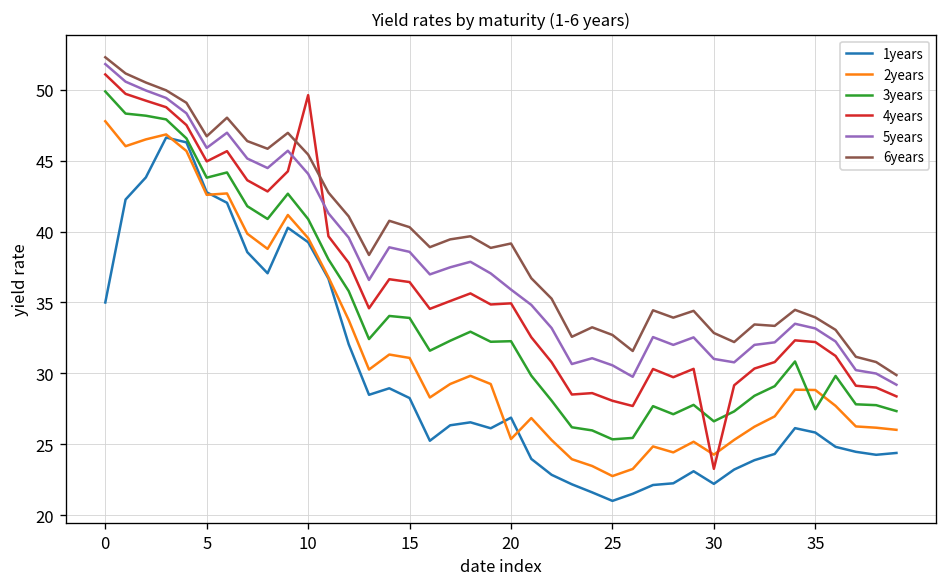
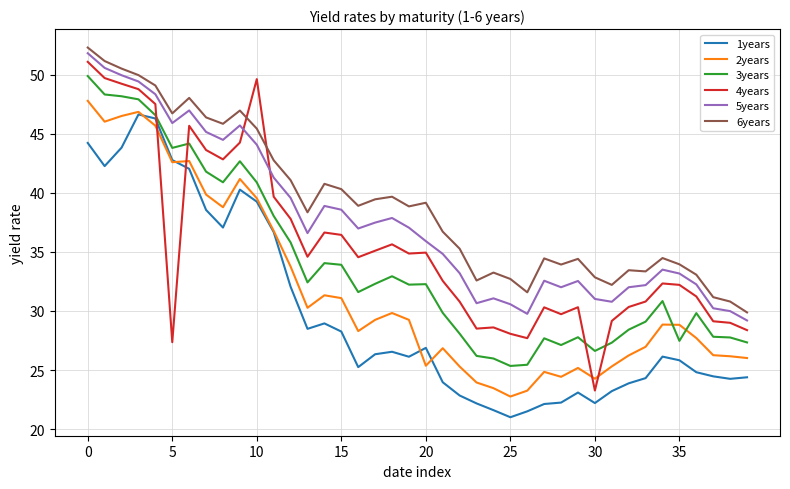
1years, 0: 35.0 -> 44.2
4years, 5: 45.0 -> 27.4
